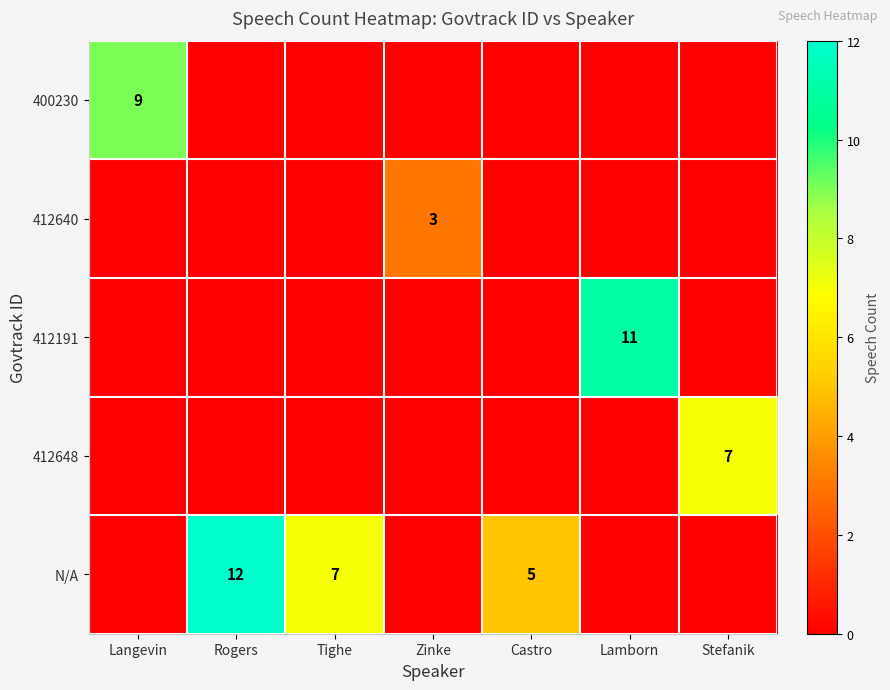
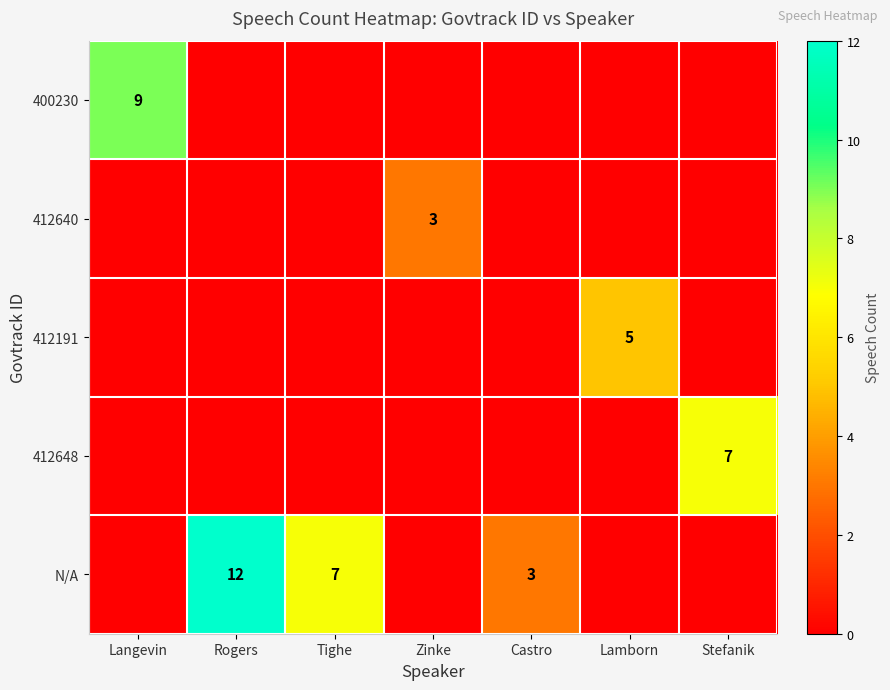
412191, Lamborn: 11 -> 5
N/A, Castro: 5 -> 3
